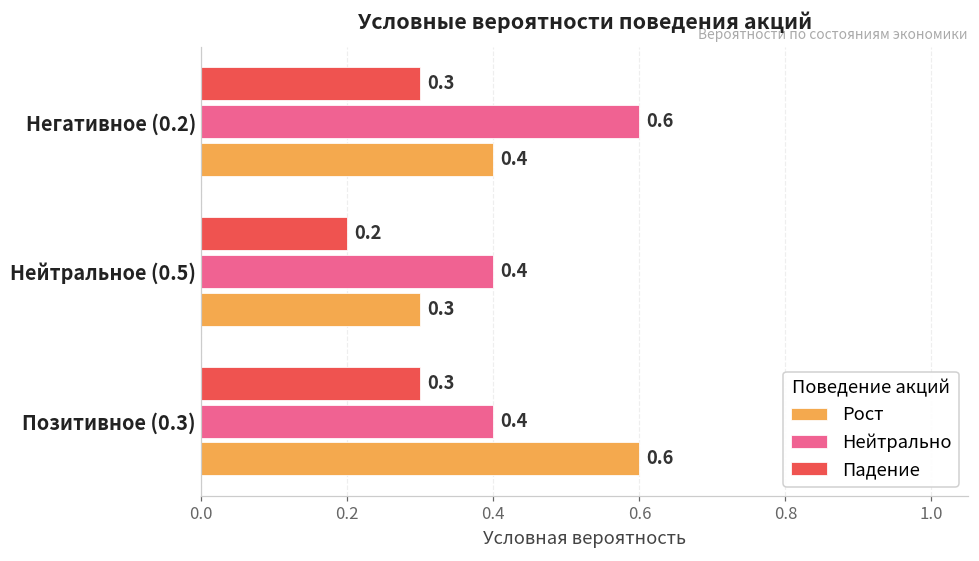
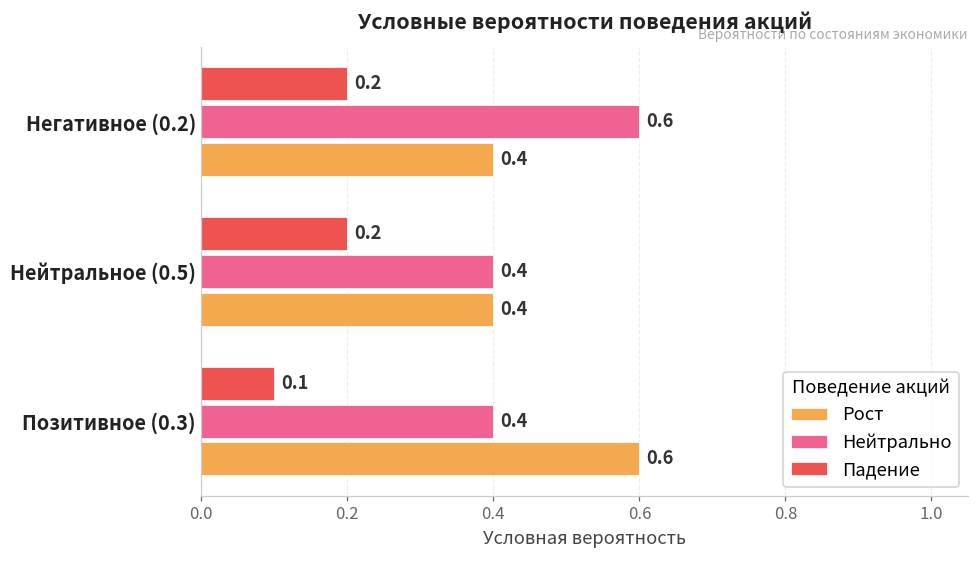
Падение, Негативное (0.2): 0.3 -> 0.2
Рост, Нейтральное (0.5): 0.3 -> 0.4
Падение, Позитивное (0.3): 0.3 -> 0.1
